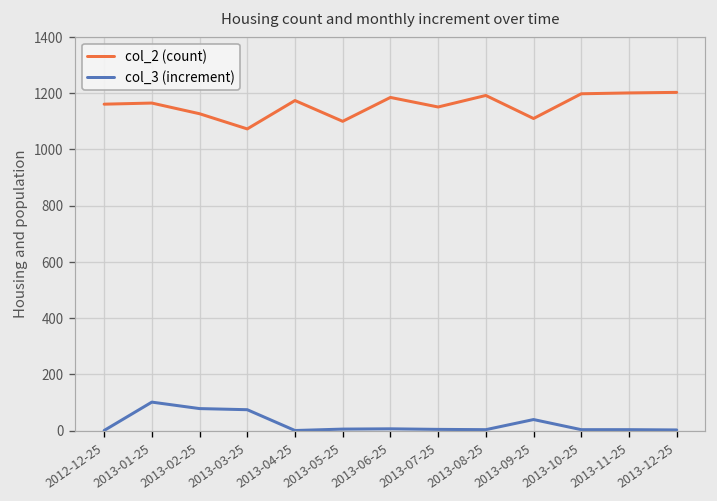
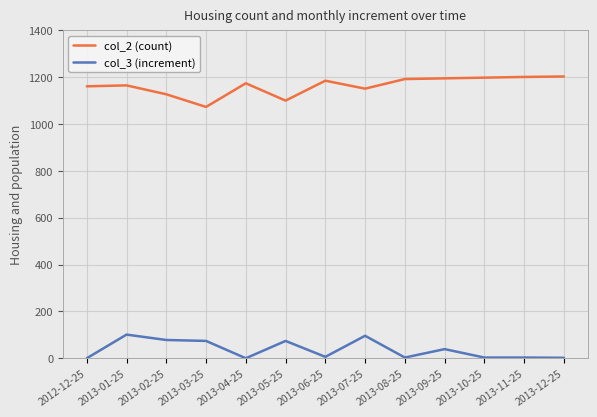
col_3 (increment), 2013-05-25: 10 -> 70
col_3 (increment), 2013-07-25: 0 -> 100
col_2 (count), 2013-09-25: 1110 -> 1200
